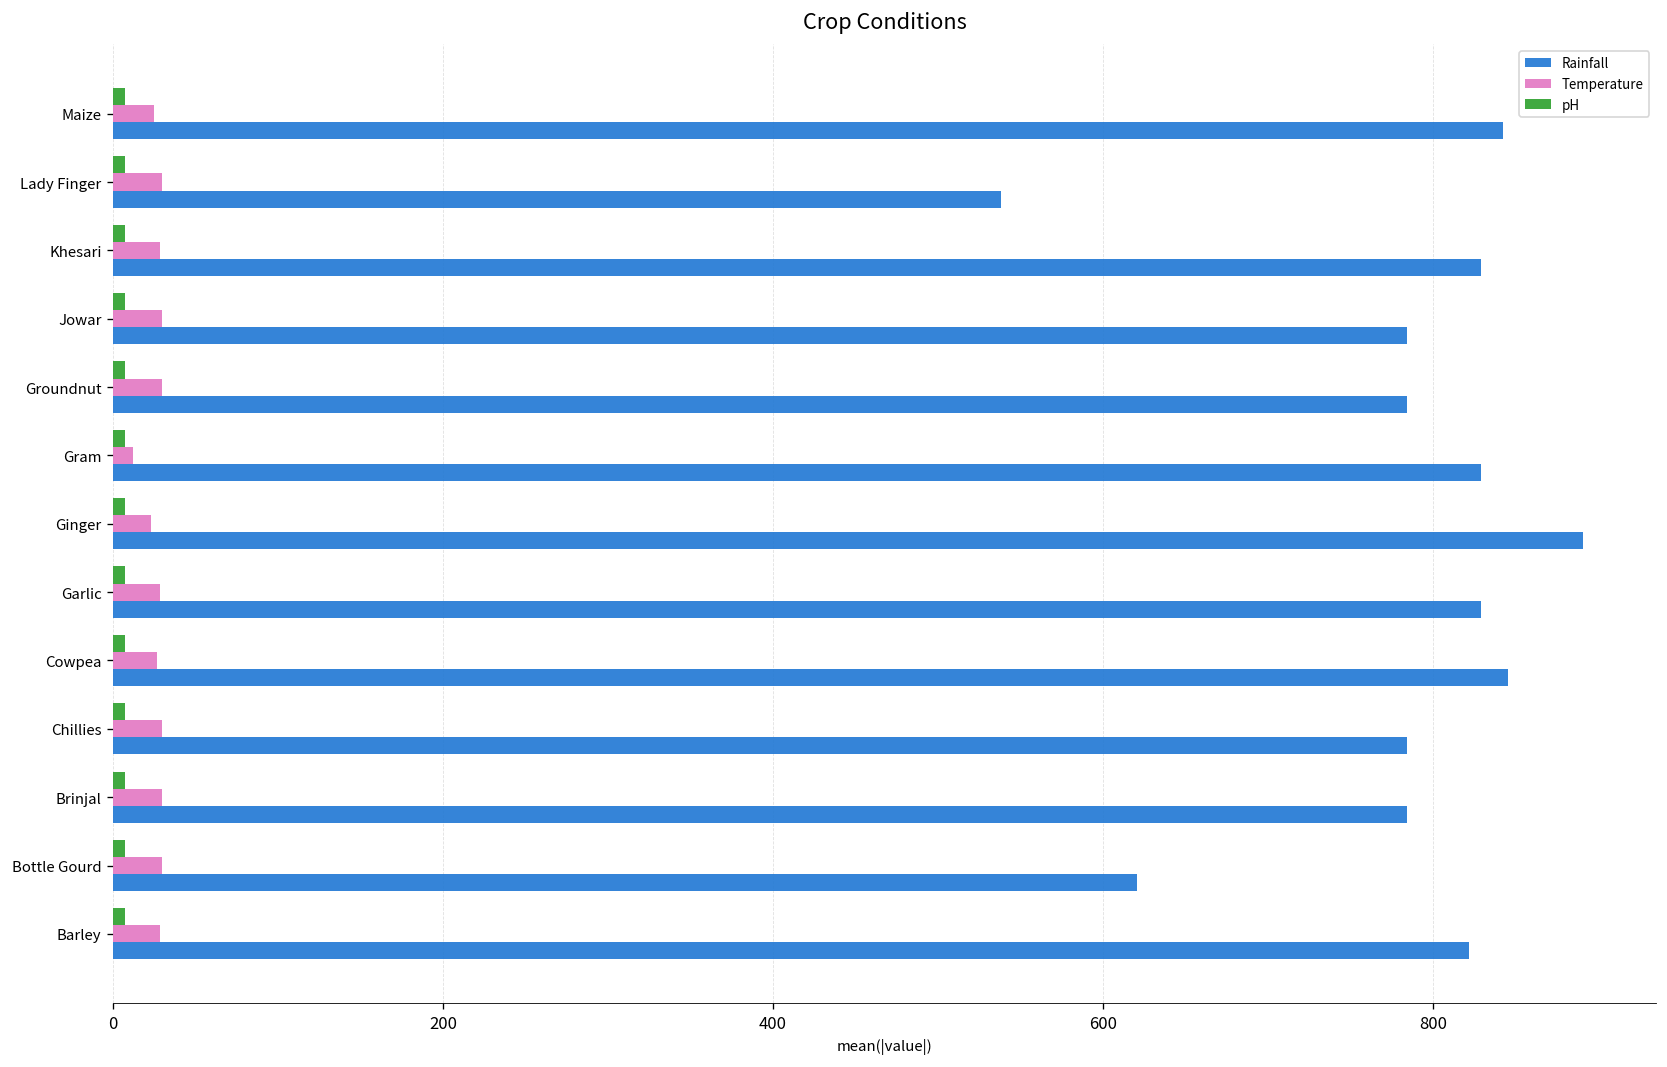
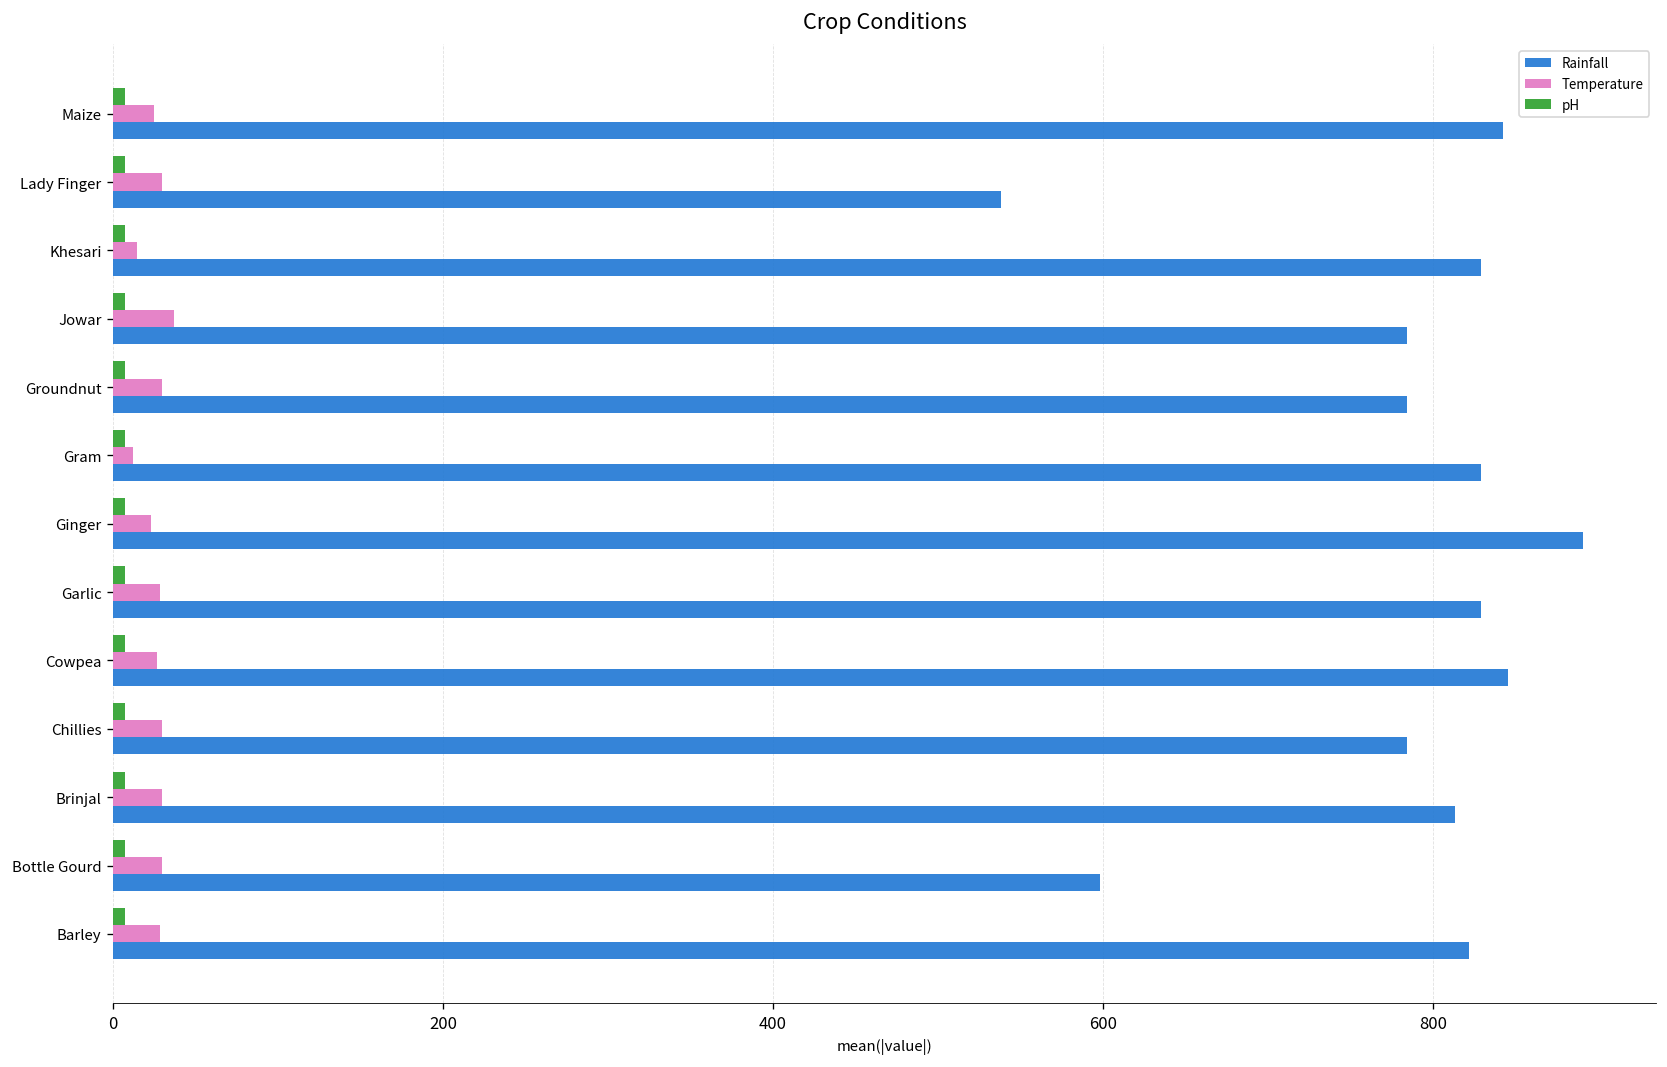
Temperature, Khesari: 28 -> 14
Temperature, Jowar: 29 -> 37
Rainfall, Brinjal: 784 -> 813
Rainfall, Bottle Gourd: 621 -> 598
